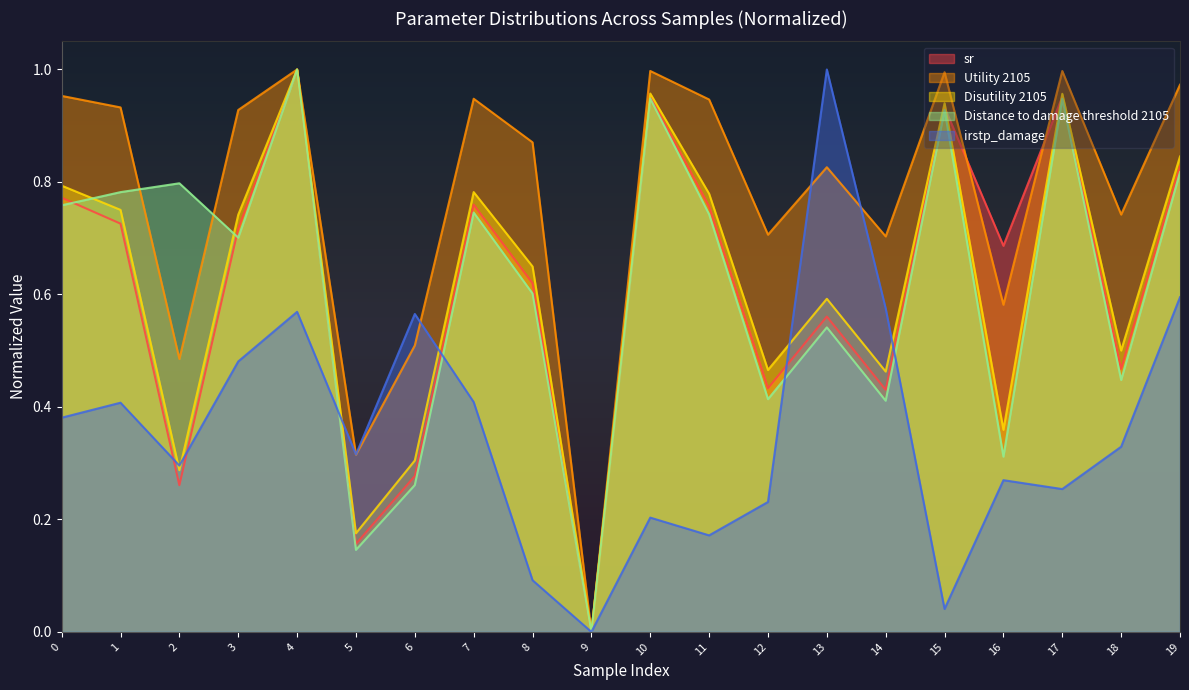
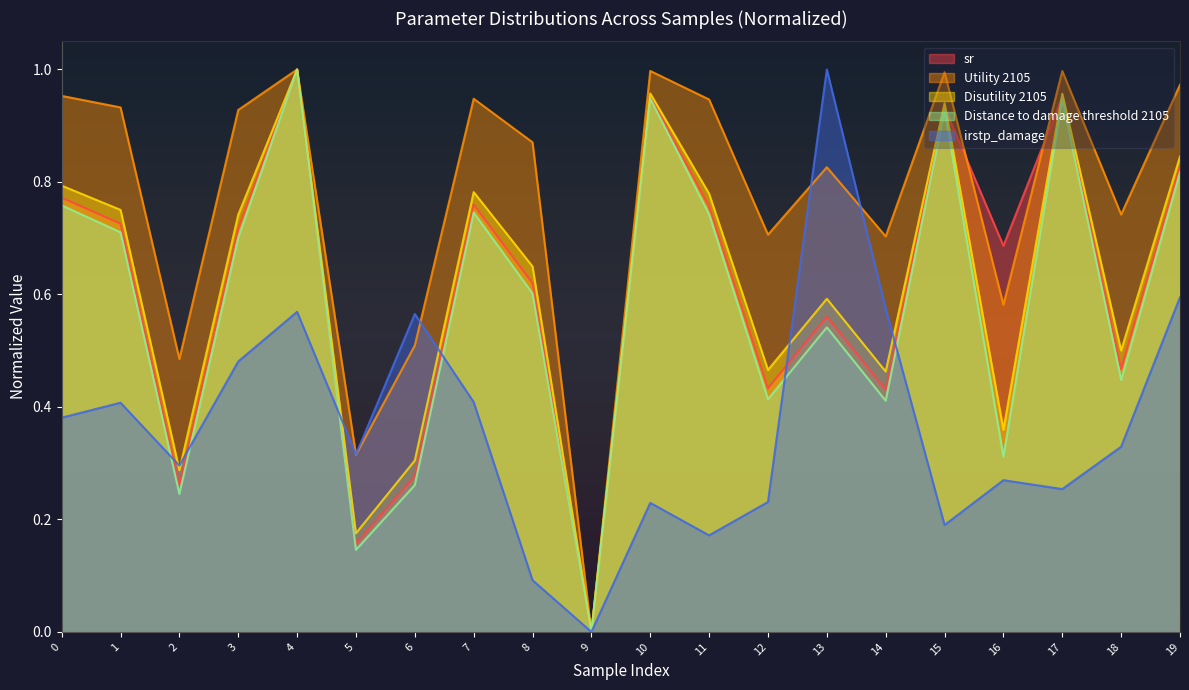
Distance to damage threshold 2105, 1: 0.78 -> 0.71
Distance to damage threshold 2105, 2: 0.80 -> 0.25
irstp_damage, 10: 0.20 -> 0.23
irstp_damage, 15: 0.04 -> 0.19
